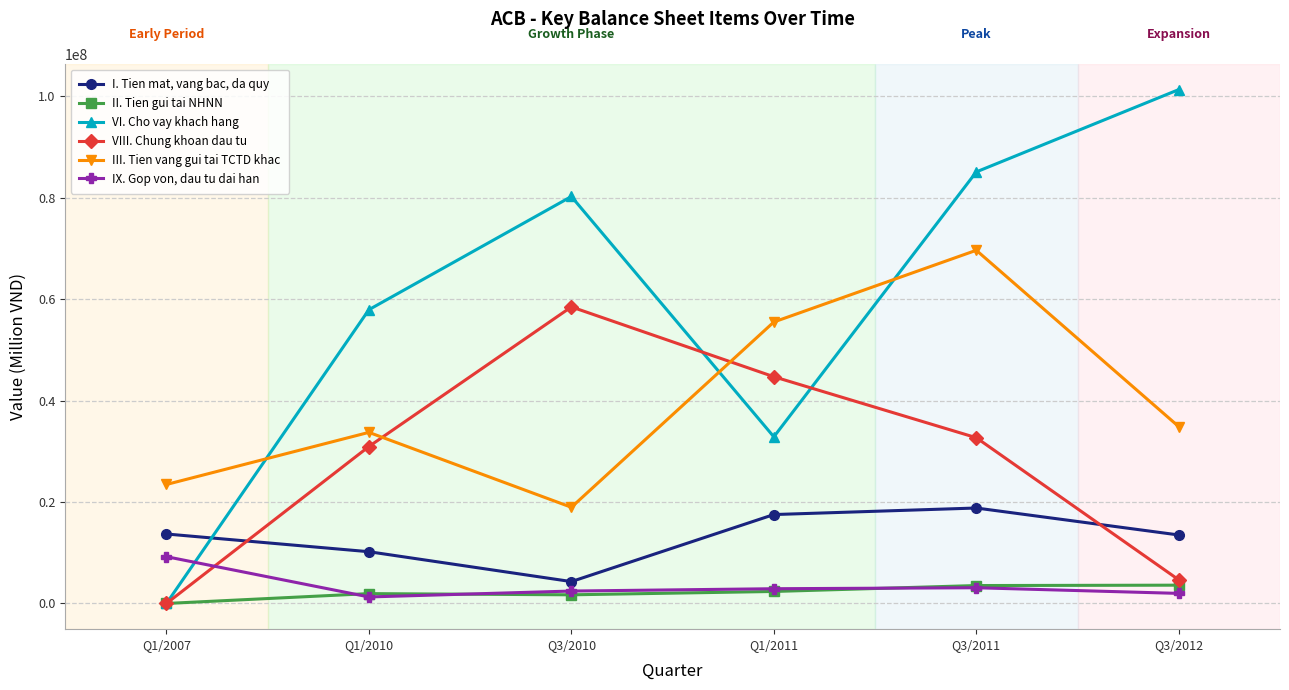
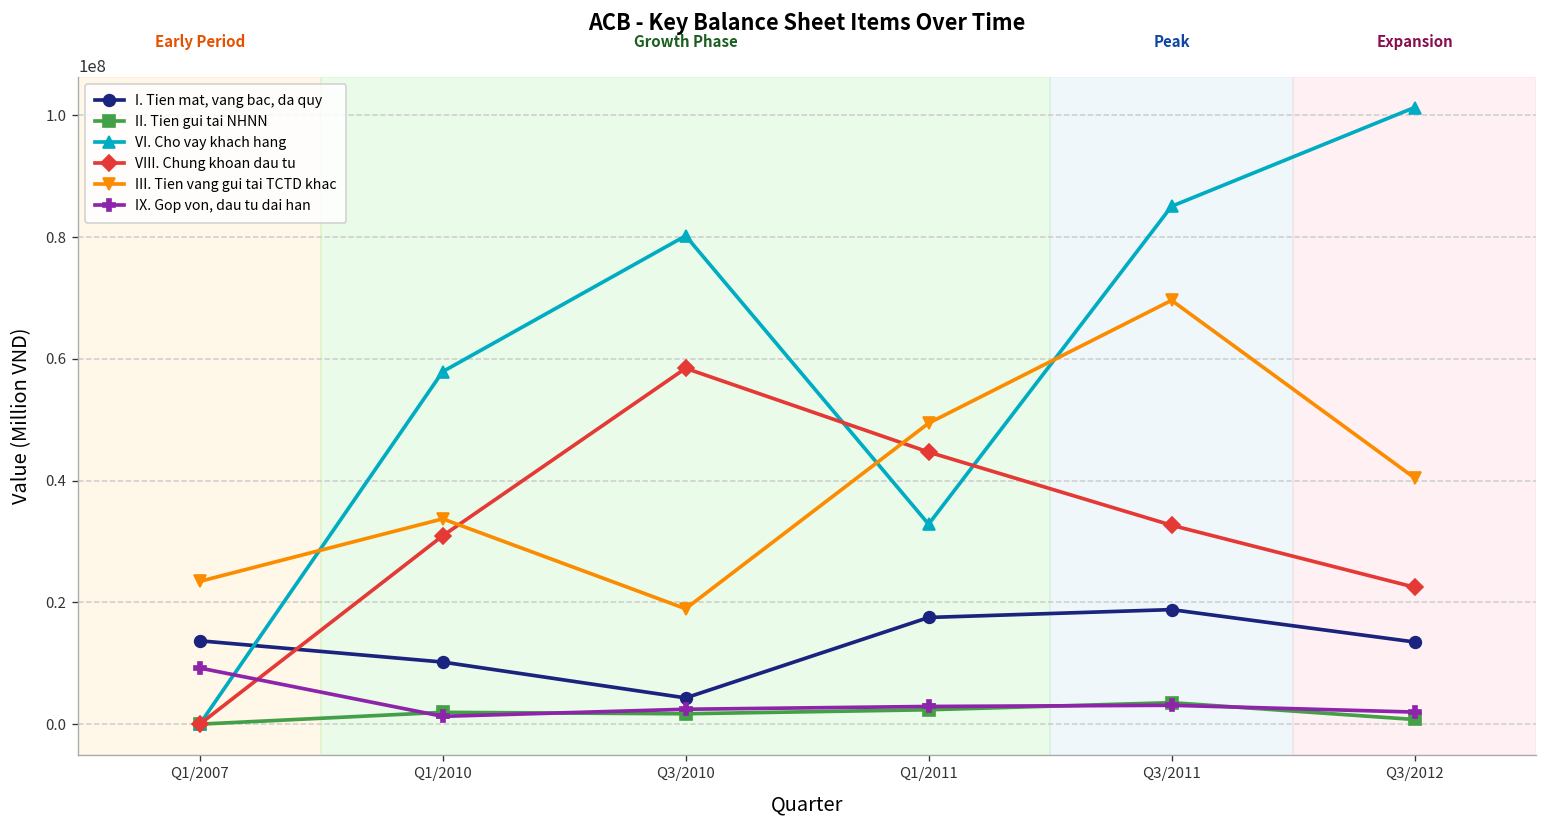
III. Tien vang gui tai TCTD khac, Q1/2011: 55000000 -> 49000000
II. Tien gui tai NHNN, Q3/2012: 4000000 -> 1000000
VIII. Chung khoan dau tu, Q3/2012: 5000000 -> 23000000
III. Tien vang gui tai TCTD khac, Q3/2012: 35000000 -> 40000000
